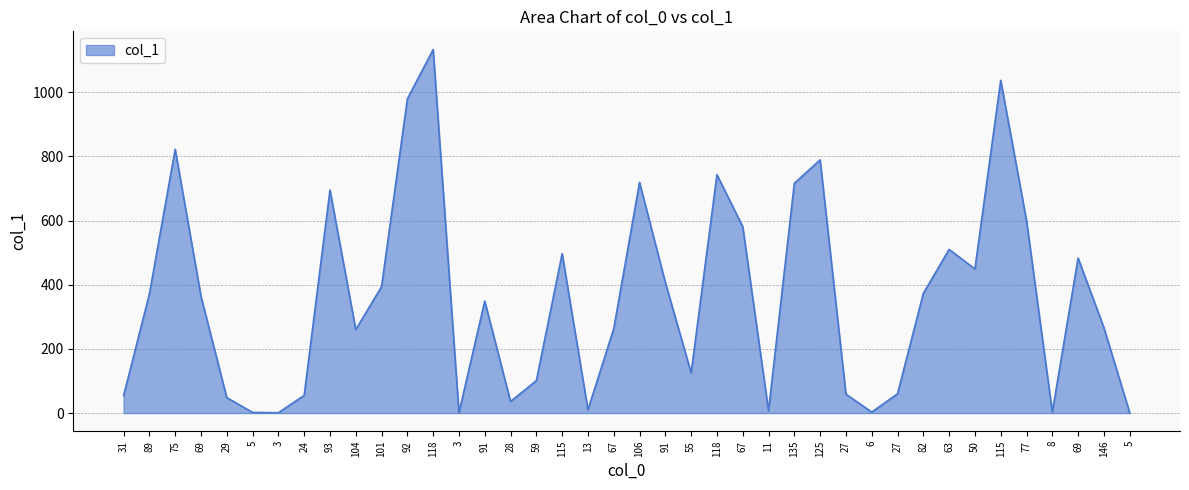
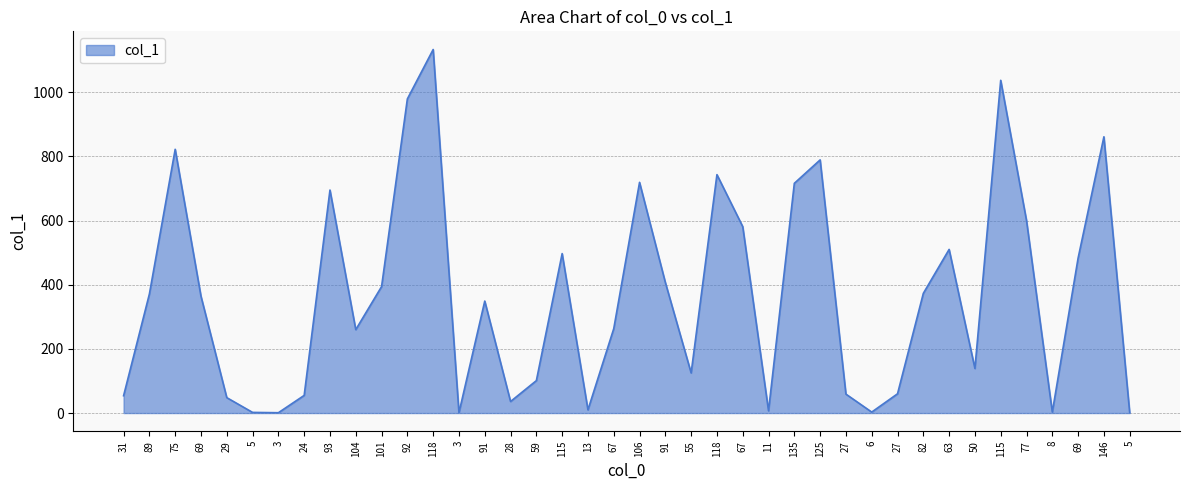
50: 450 -> 140
146: 270 -> 860
